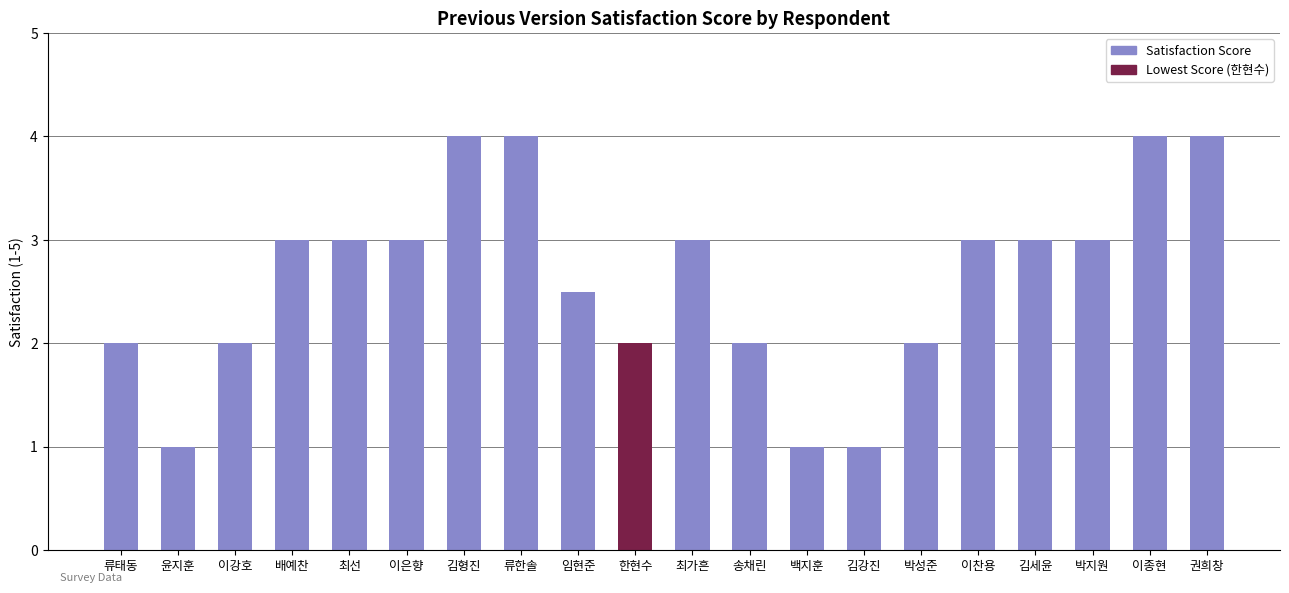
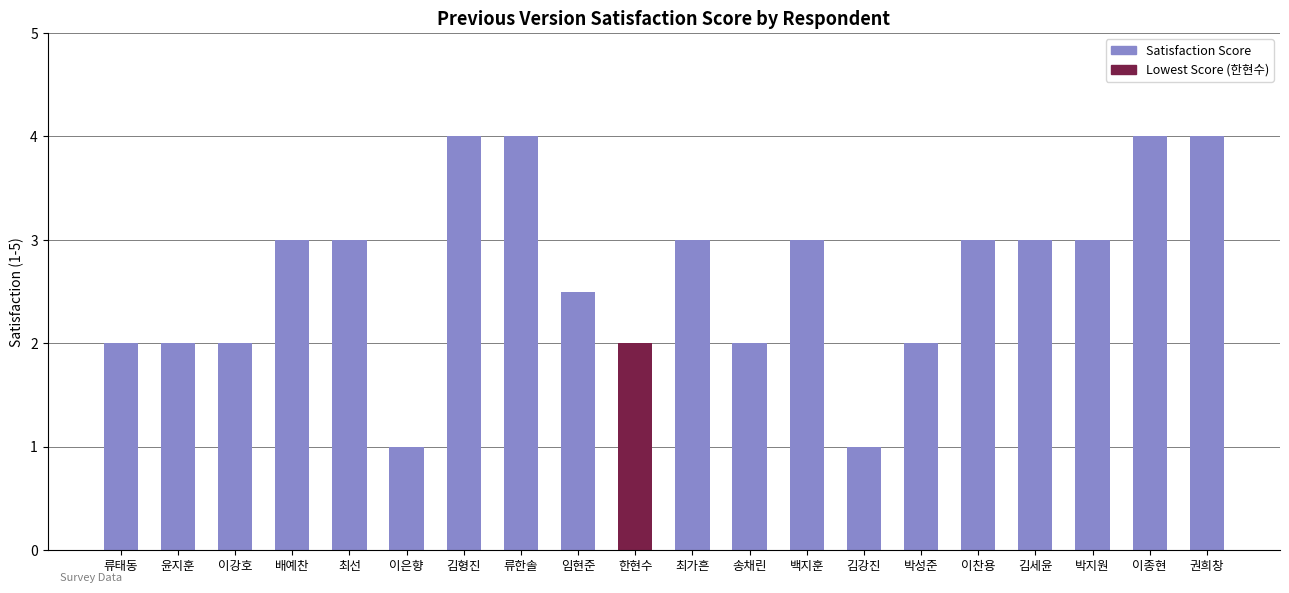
윤지훈: 1 -> 2
이은향: 3 -> 1
백지훈: 1 -> 3
